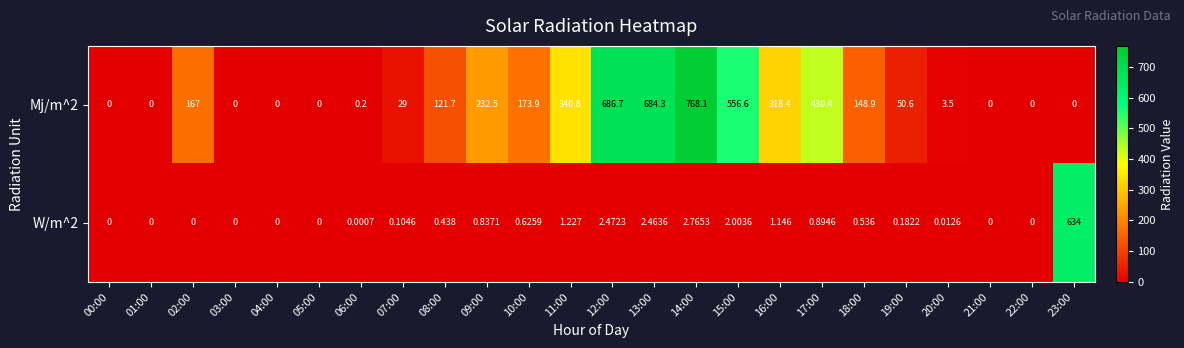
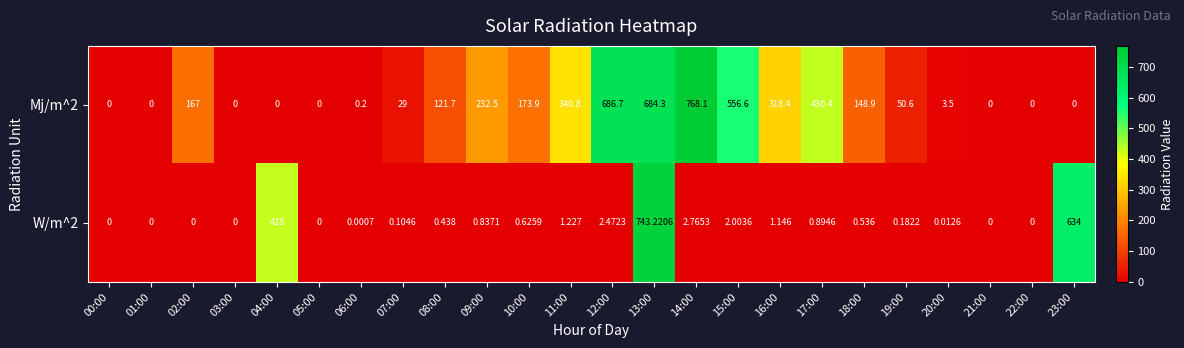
W/m^2, 04:00: 0 -> 428
W/m^2, 13:00: 2.4636 -> 743.2206
